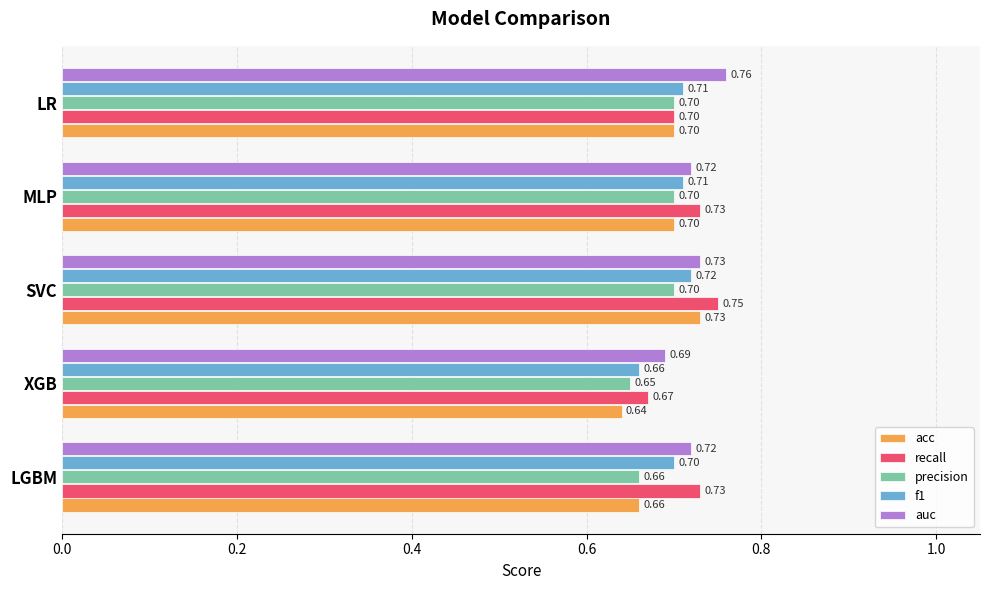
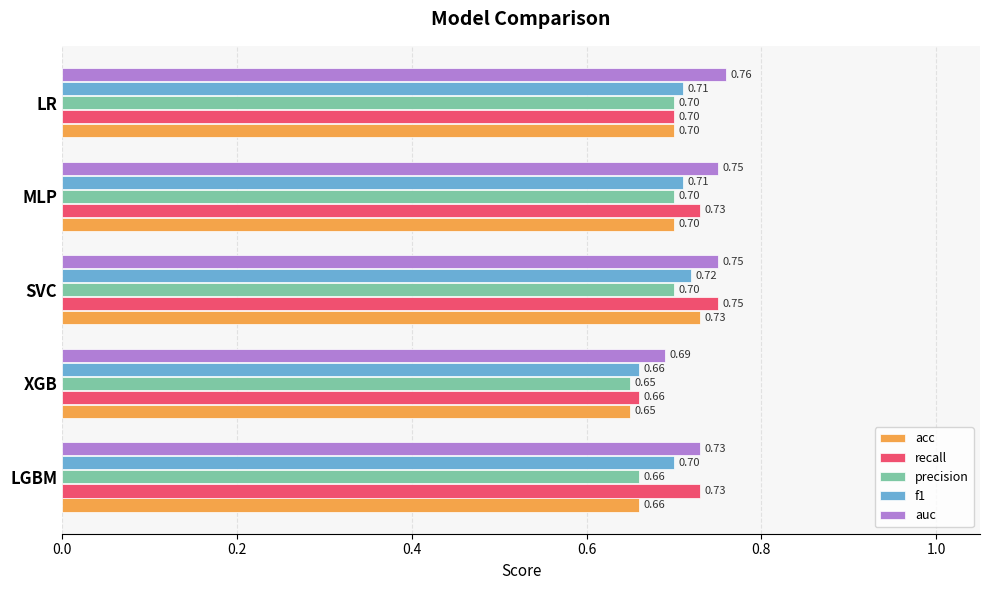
auc, MLP: 0.72 -> 0.75
auc, SVC: 0.73 -> 0.75
recall, XGB: 0.67 -> 0.66
acc, XGB: 0.64 -> 0.65
auc, LGBM: 0.72 -> 0.73
